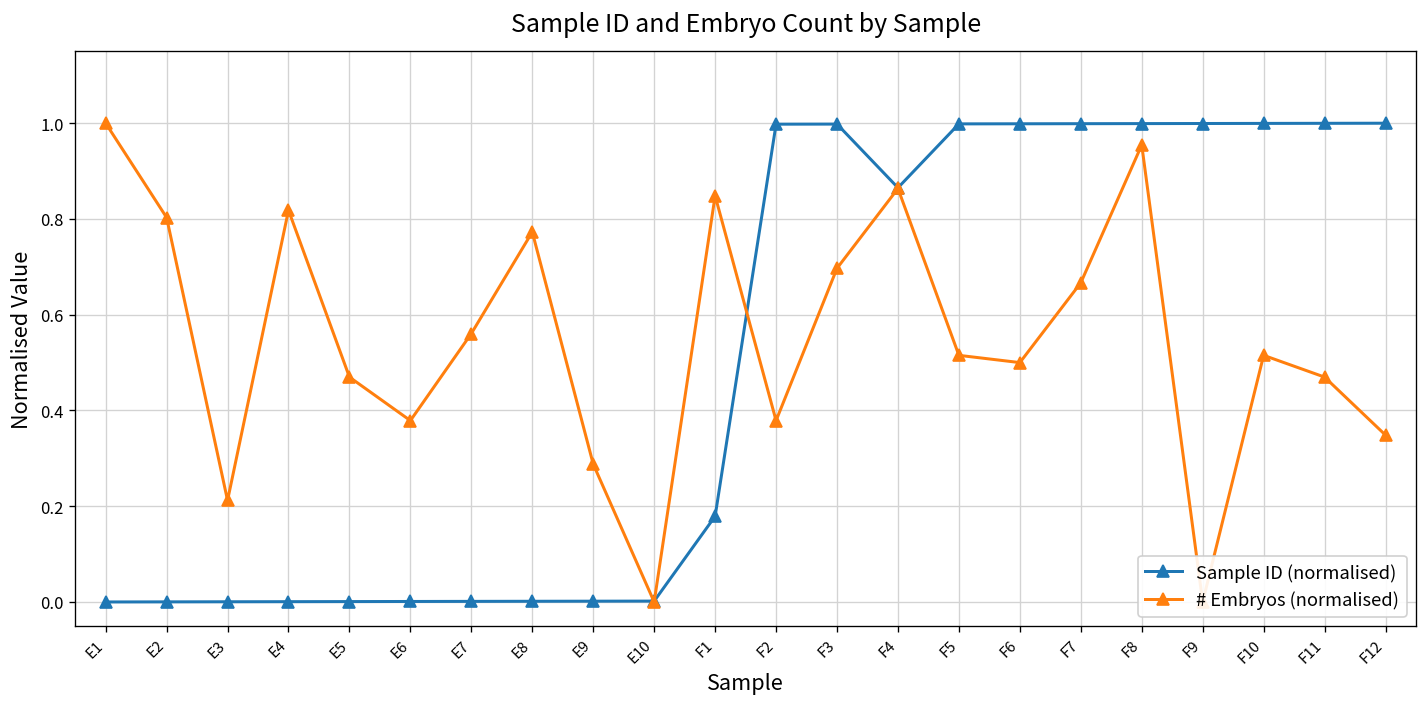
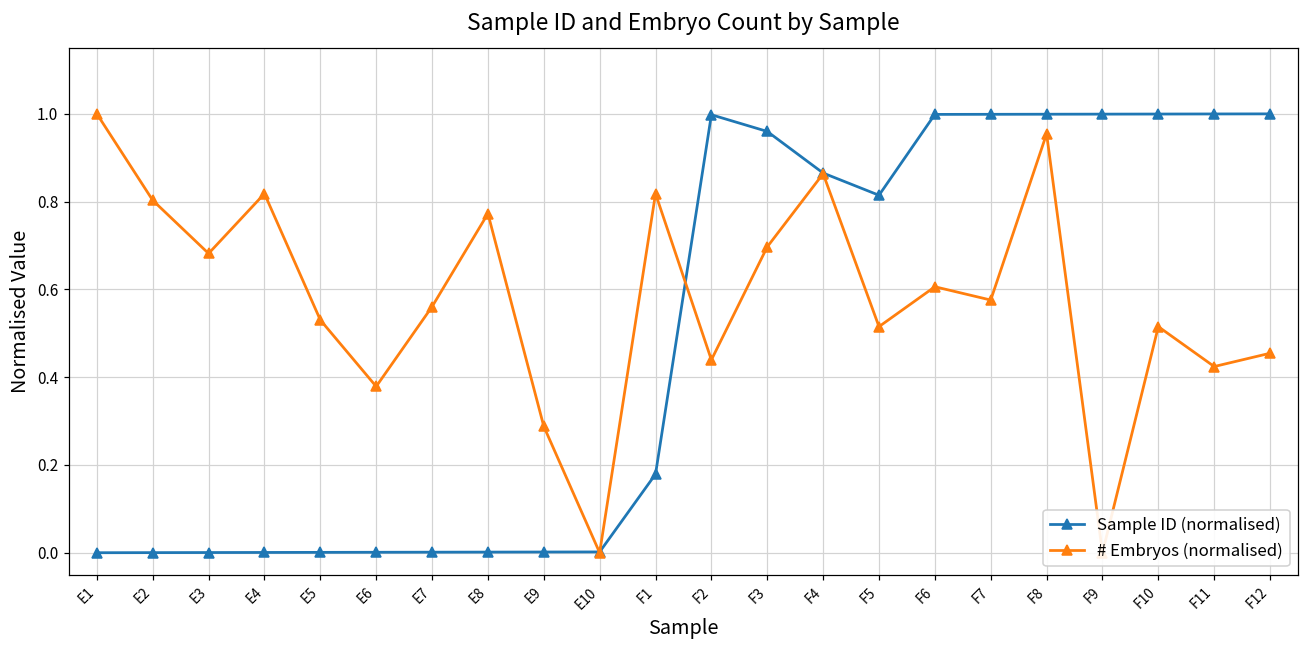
# Embryos (normalised), E3: 0.21 -> 0.68
# Embryos (normalised), E5: 0.47 -> 0.53
# Embryos (normalised), F1: 0.85 -> 0.82
# Embryos (normalised), F2: 0.38 -> 0.44
Sample ID (normalised), F3: 1.00 -> 0.96
Sample ID (normalised), F5: 1.00 -> 0.81
# Embryos (normalised), F6: 0.50 -> 0.61
# Embryos (normalised), F7: 0.67 -> 0.58
# Embryos (normalised), F11: 0.47 -> 0.42
# Embryos (normalised), F12: 0.35 -> 0.45
